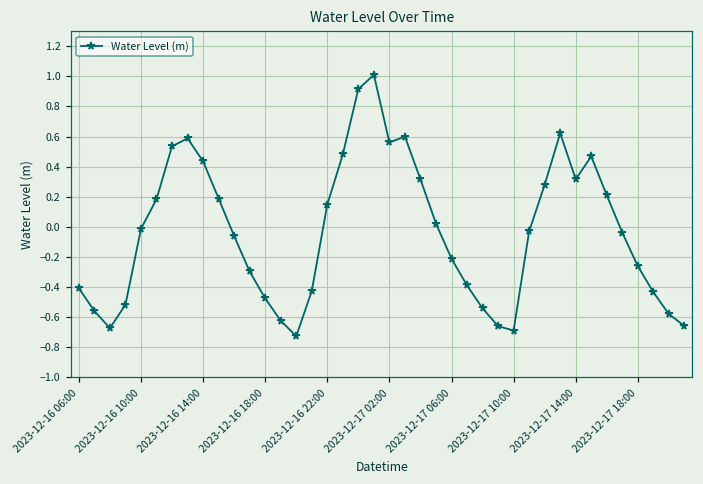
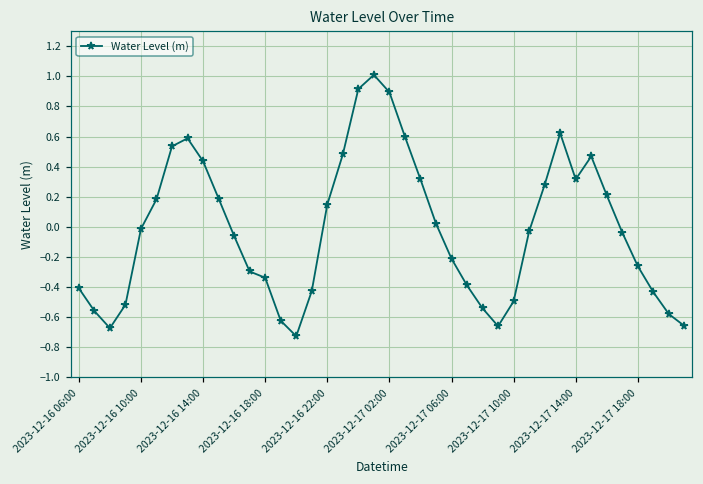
2023-12-16 18:00: -0.48 -> -0.34
2023-12-17 02:00: 0.56 -> 0.89
2023-12-17 10:00: -0.69 -> -0.50
